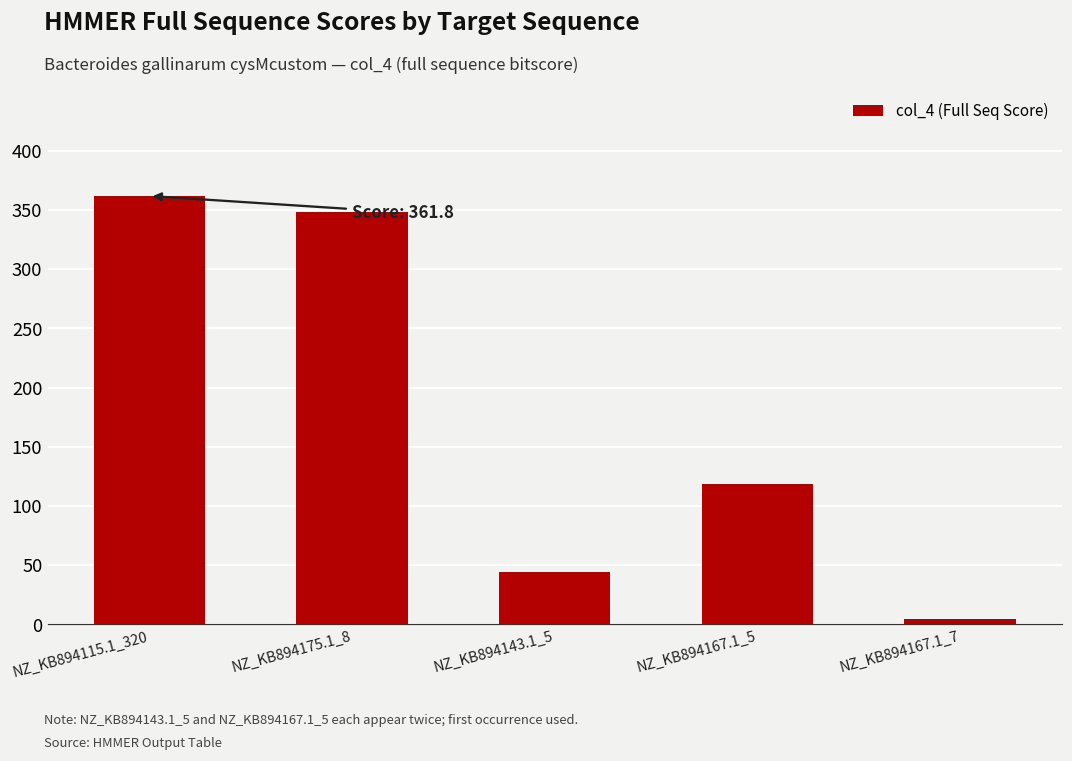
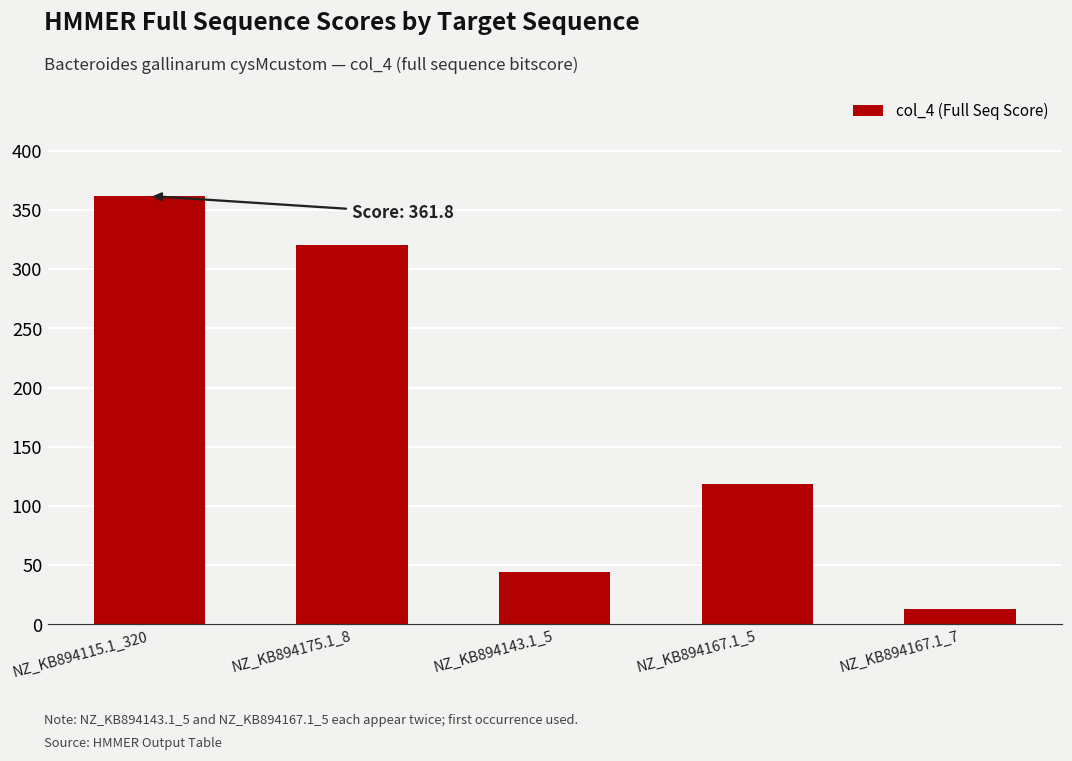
NZ_KB894175.1_8: 348 -> 320
NZ_KB894167.1_7: 5 -> 13
